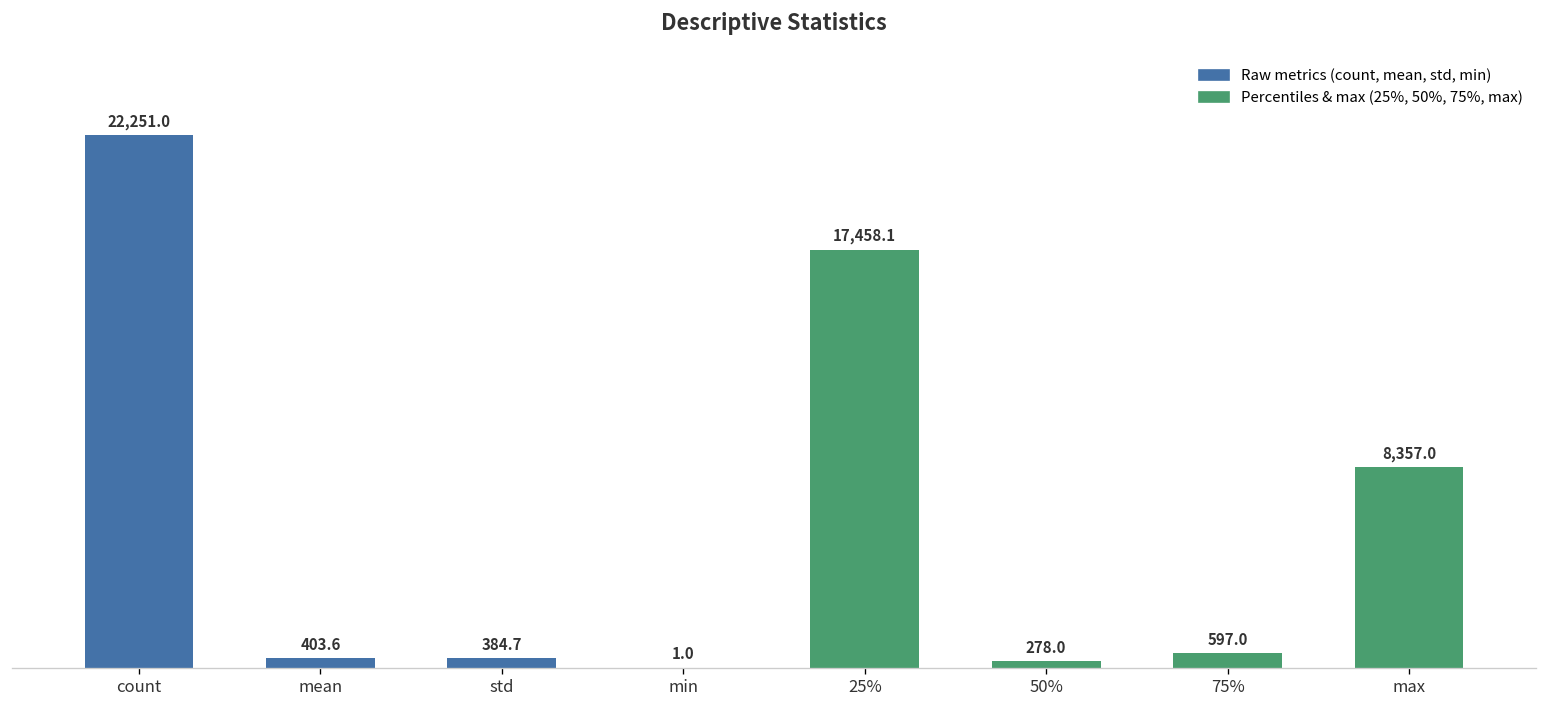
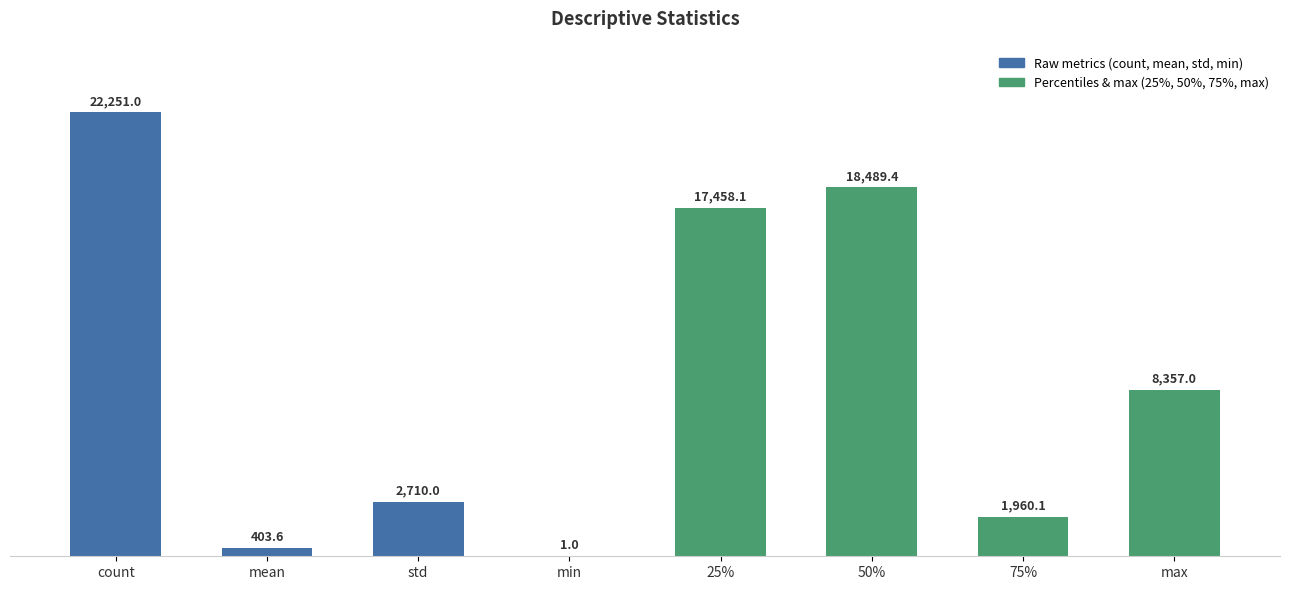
std: 384.7 -> 2,710.0
50%: 278.0 -> 18,489.4
75%: 597.0 -> 1,960.1
